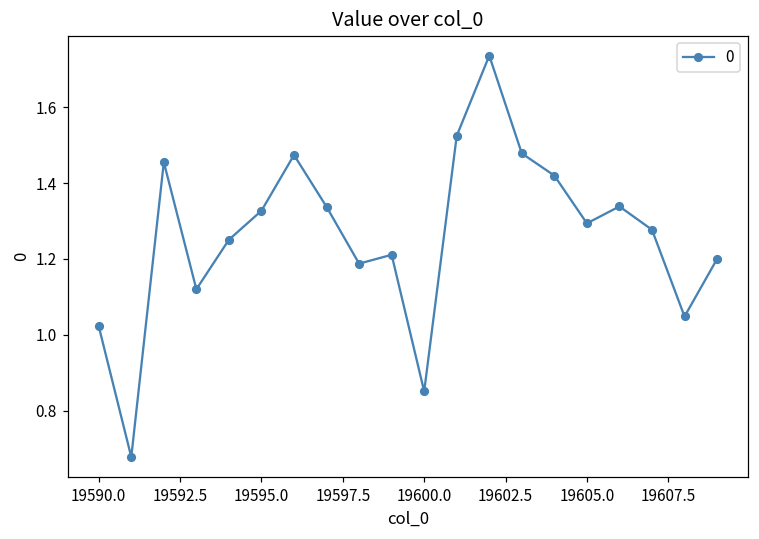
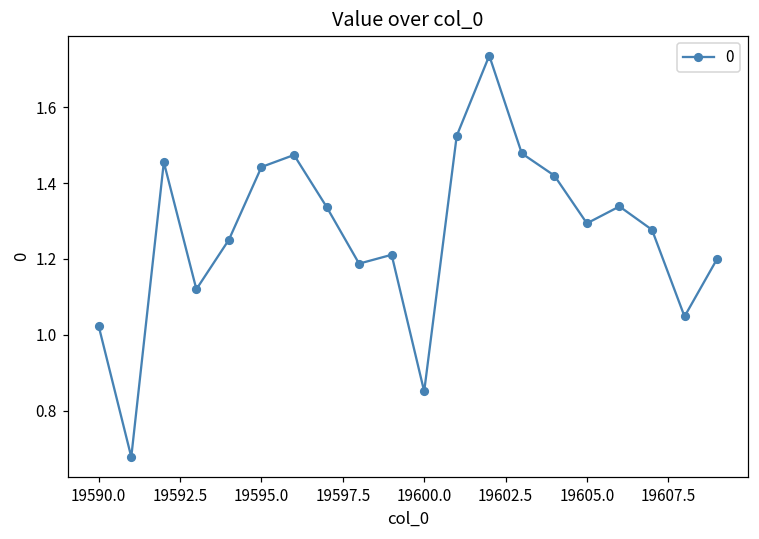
19595.0: 1.33 -> 1.44
